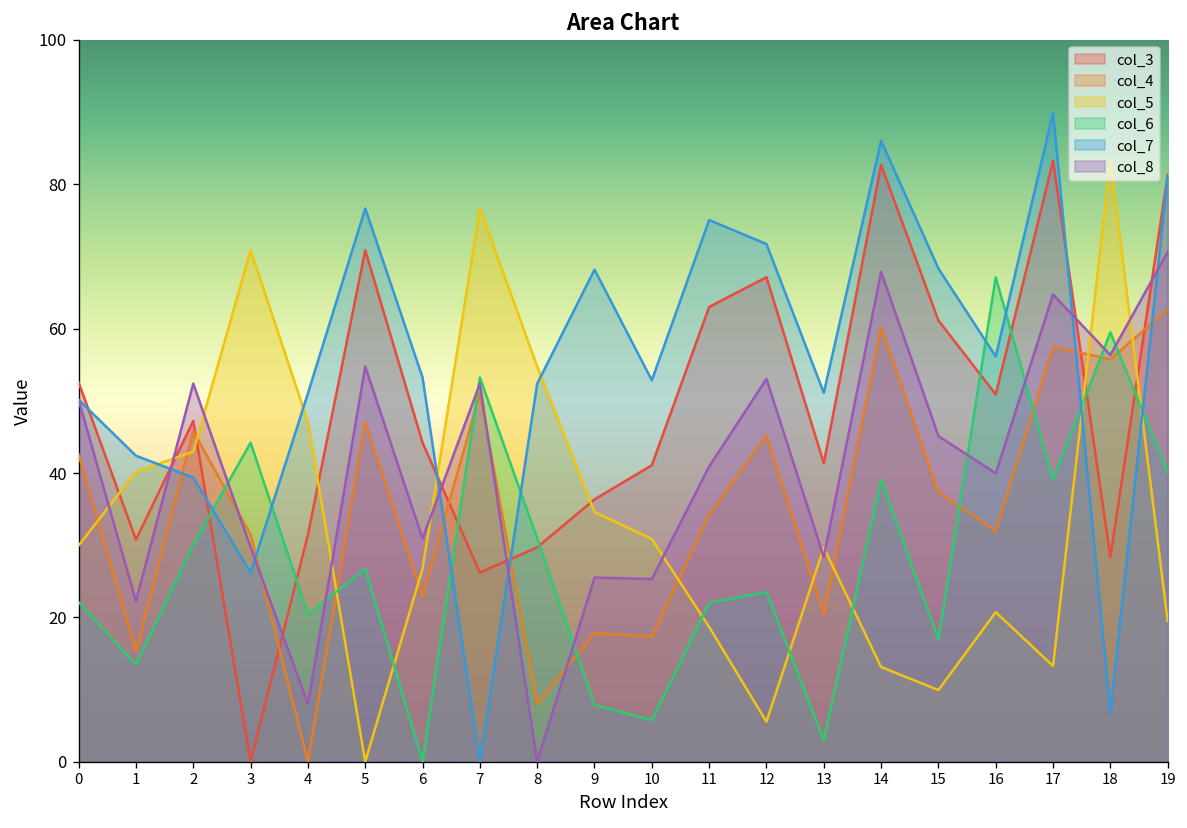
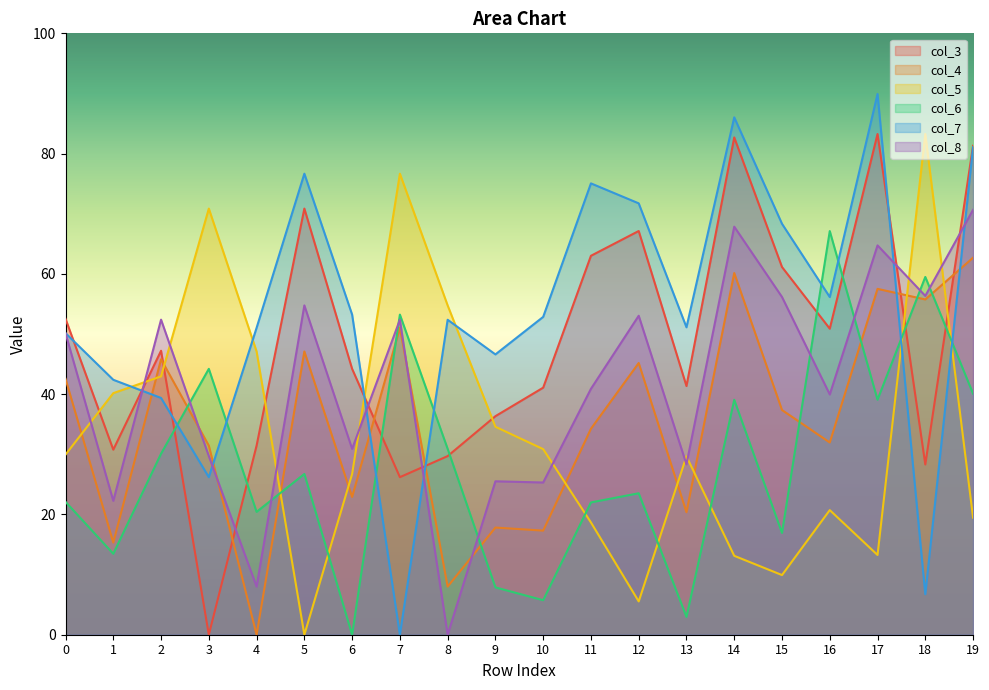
col_7, 9: 68 -> 47
col_8, 15: 45 -> 56
